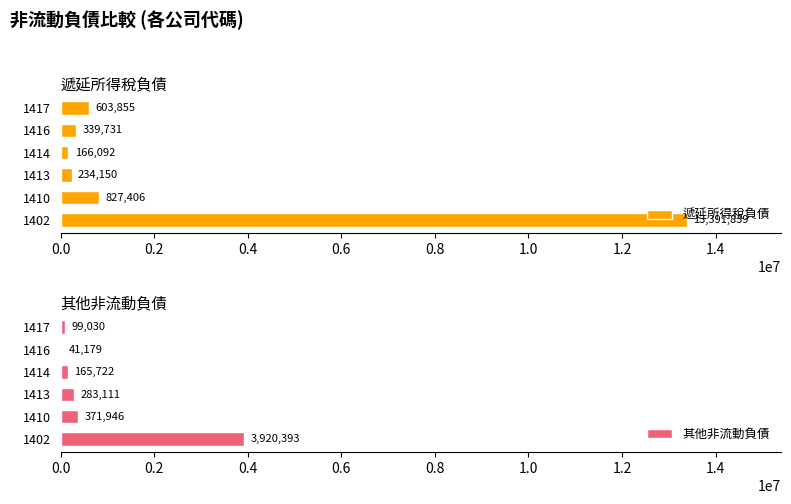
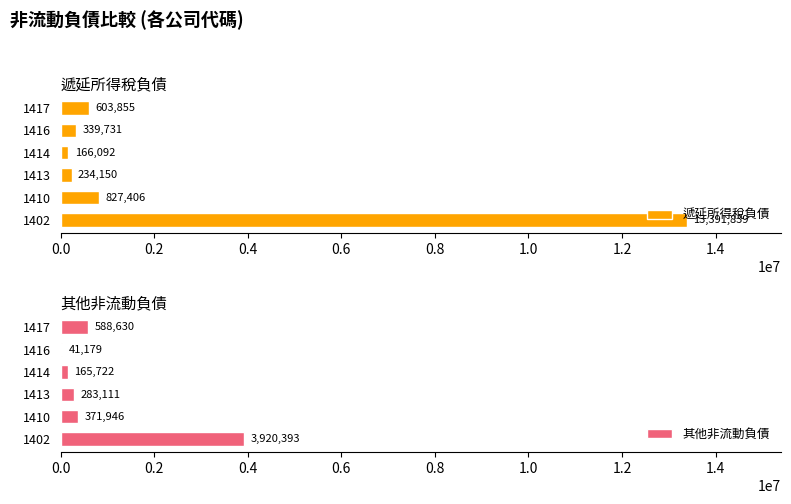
其他非流動負債, 其他非流動負債, 1417: 99,030 -> 588,630
